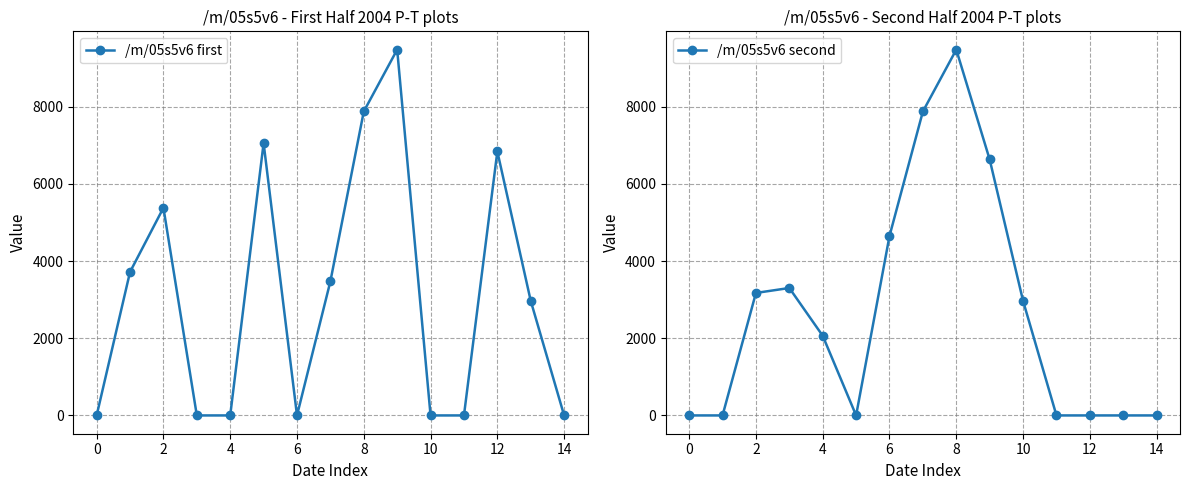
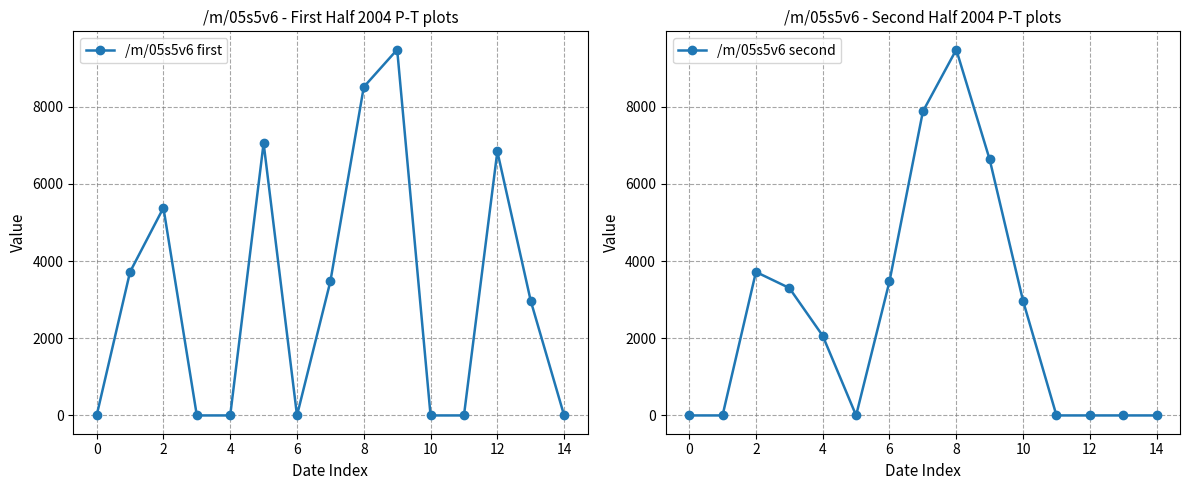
/m/05s5v6 - First Half 2004 P-T plots, 8: 7900 -> 8500
/m/05s5v6 - Second Half 2004 P-T plots, 2: 3200 -> 3700
/m/05s5v6 - Second Half 2004 P-T plots, 6: 4700 -> 3500
